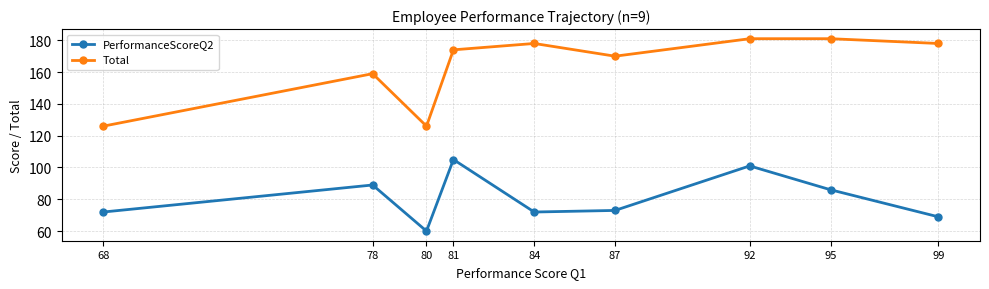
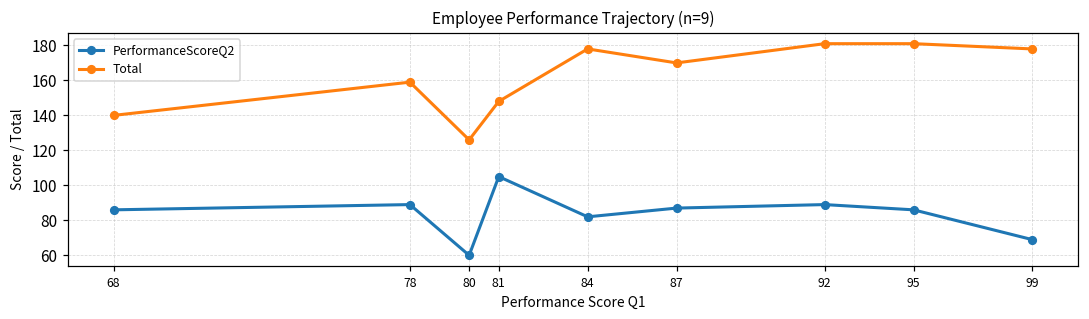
PerformanceScoreQ2, 68: 72 -> 86
Total, 68: 126 -> 140
Total, 81: 174 -> 148
PerformanceScoreQ2, 84: 72 -> 82
PerformanceScoreQ2, 87: 73 -> 87
PerformanceScoreQ2, 92: 101 -> 89
